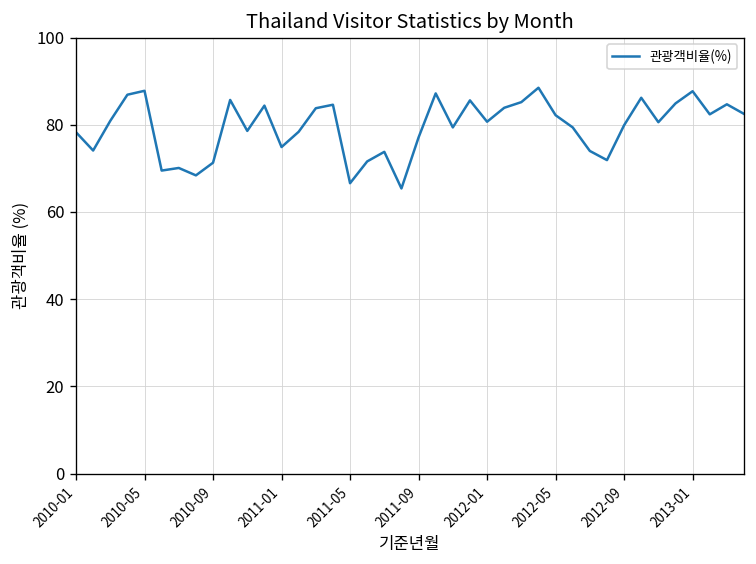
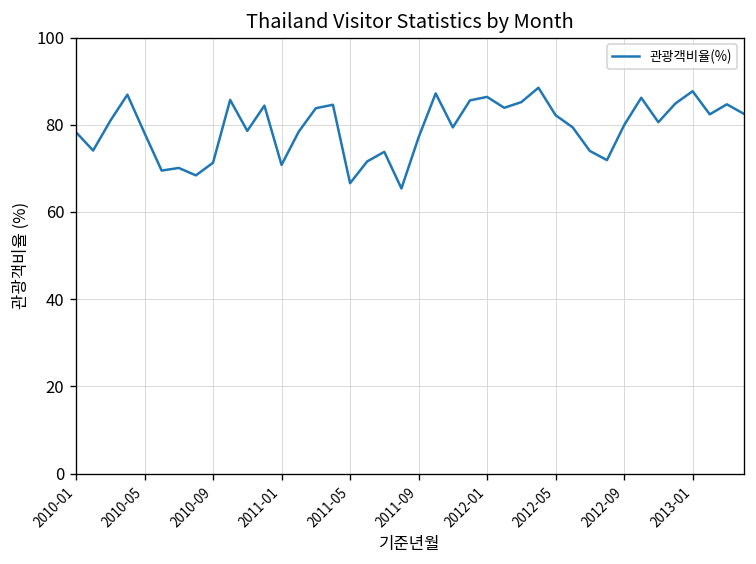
2010-05: 88 -> 78
2011-01: 75 -> 71
2012-01: 81 -> 86
